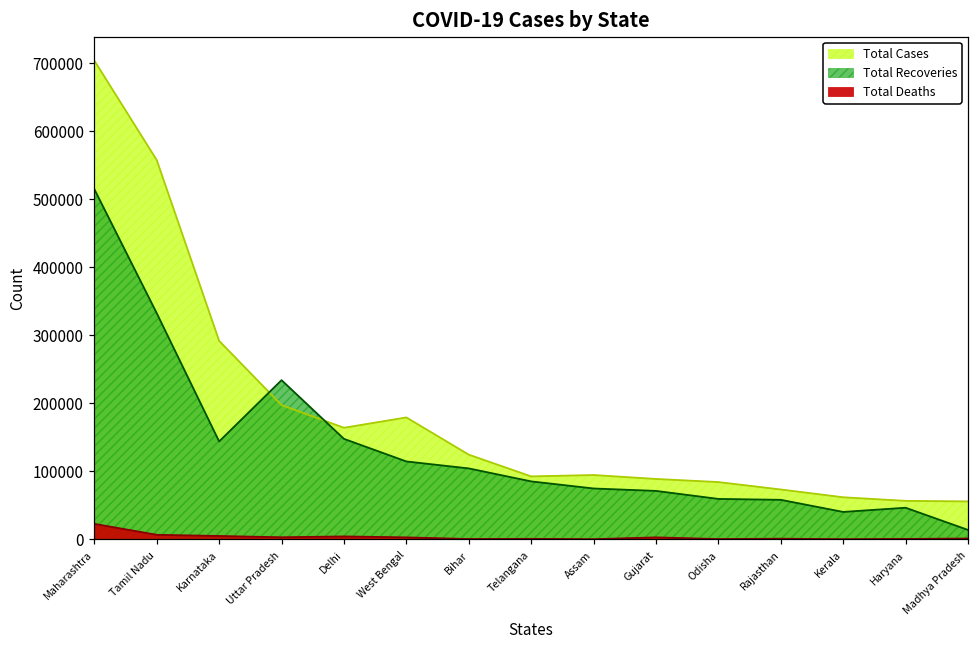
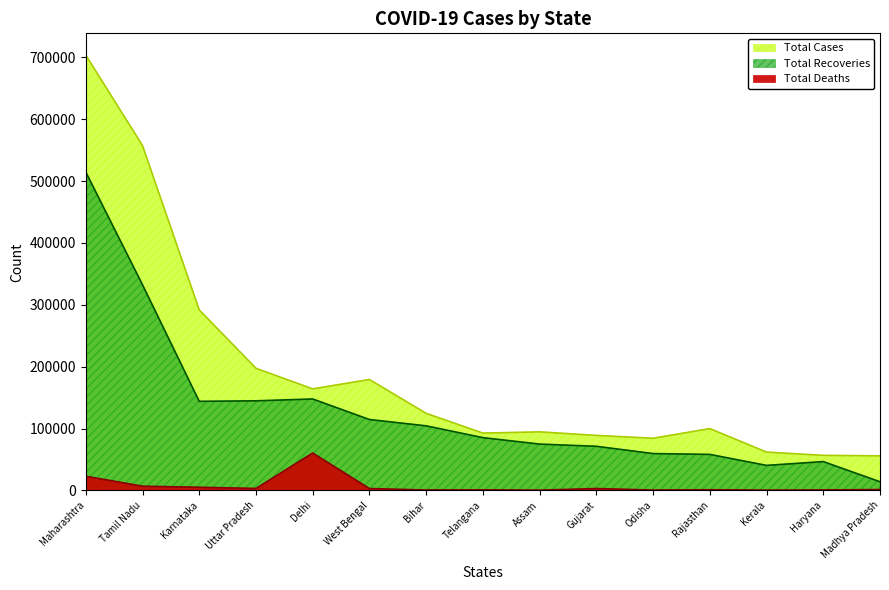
Total Recoveries, Uttar Pradesh: 230000 -> 140000
Total Deaths, Delhi: 0 -> 60000
Total Cases, Rajasthan: 70000 -> 100000
